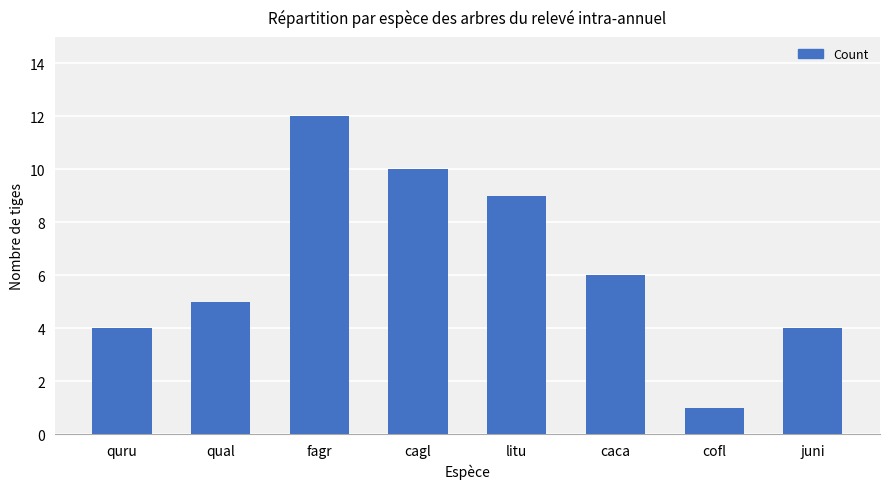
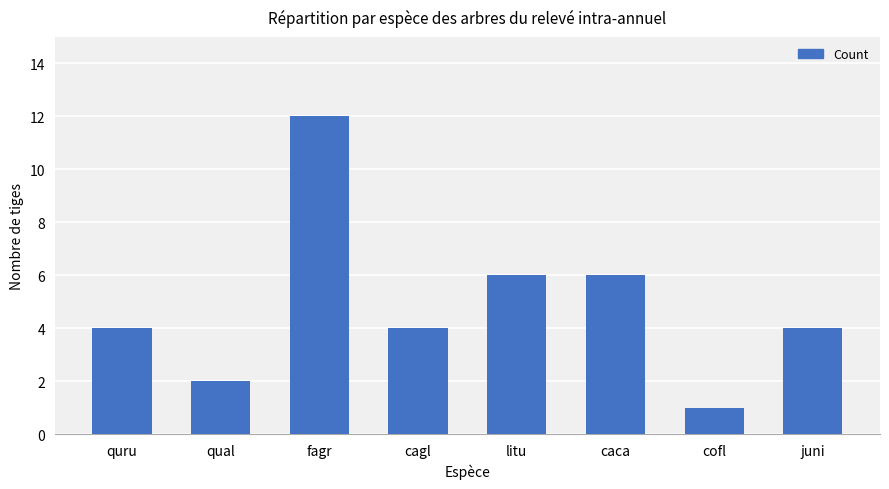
qual: 5 -> 2
cagl: 10 -> 4
litu: 9 -> 6
